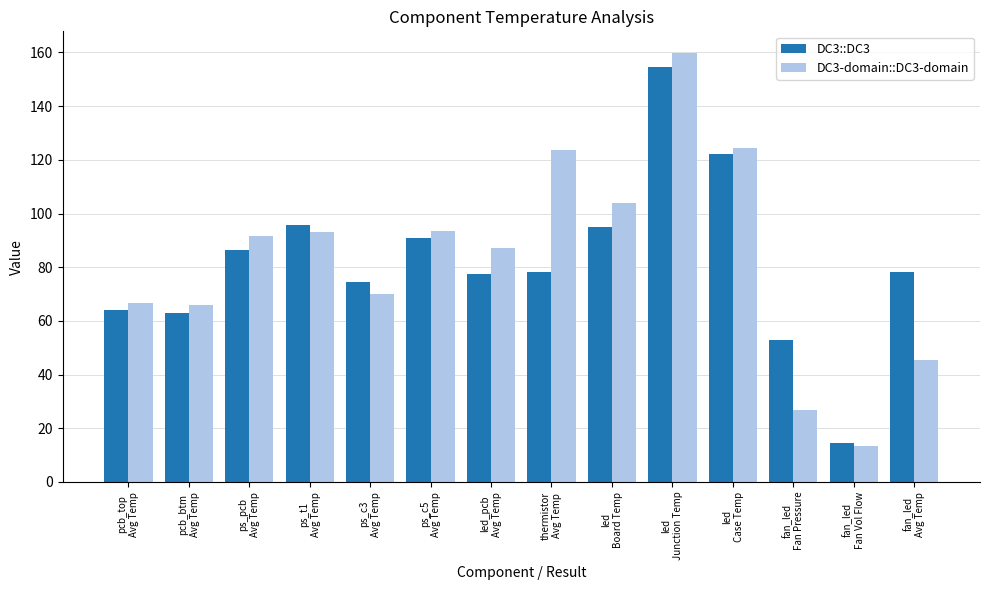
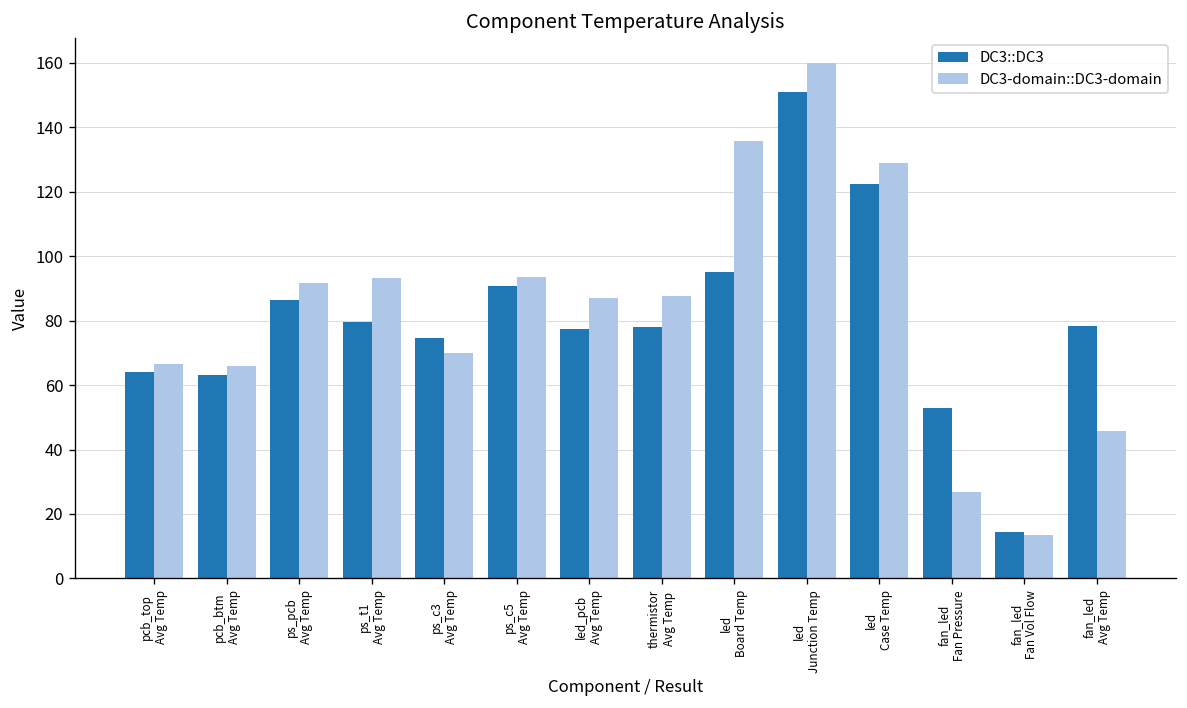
DC3::DC3, ps_t1 Avg Temp: 96 -> 80
DC3-domain::DC3-domain, thermistor Avg Temp: 124 -> 88
DC3-domain::DC3-domain, led Board Temp: 104 -> 136
DC3::DC3, led Junction Temp: 155 -> 151
DC3-domain::DC3-domain, led Case Temp: 124 -> 129
